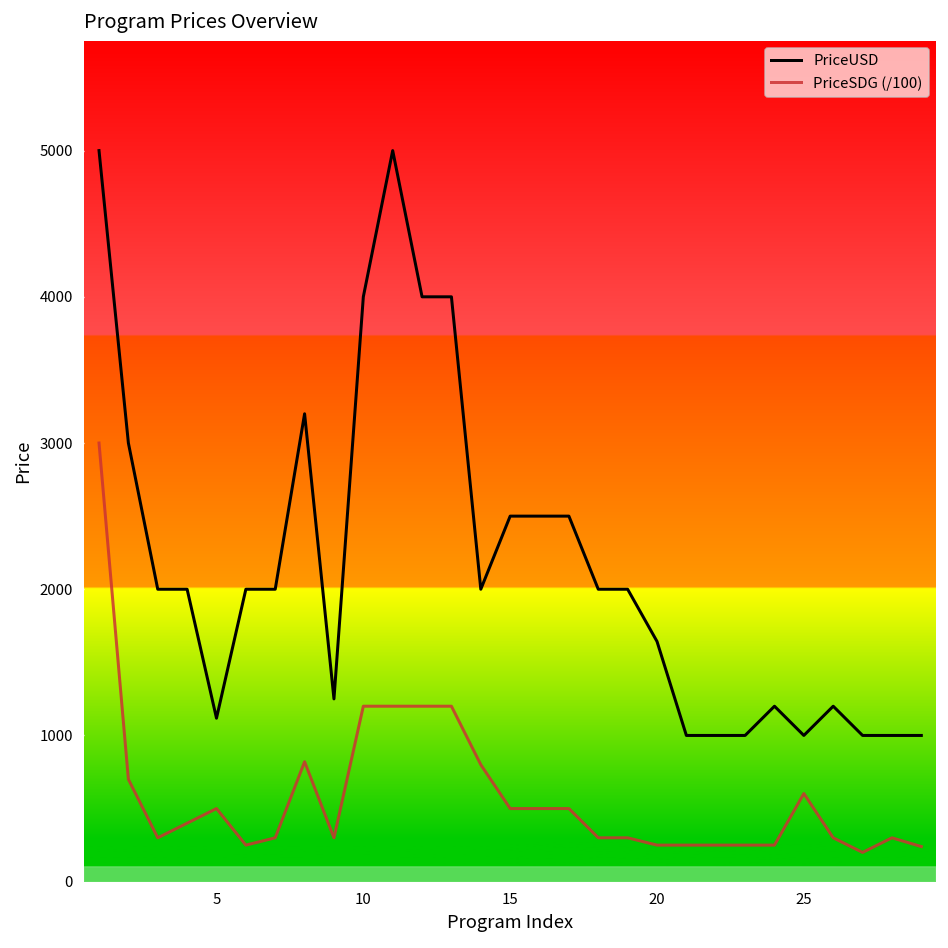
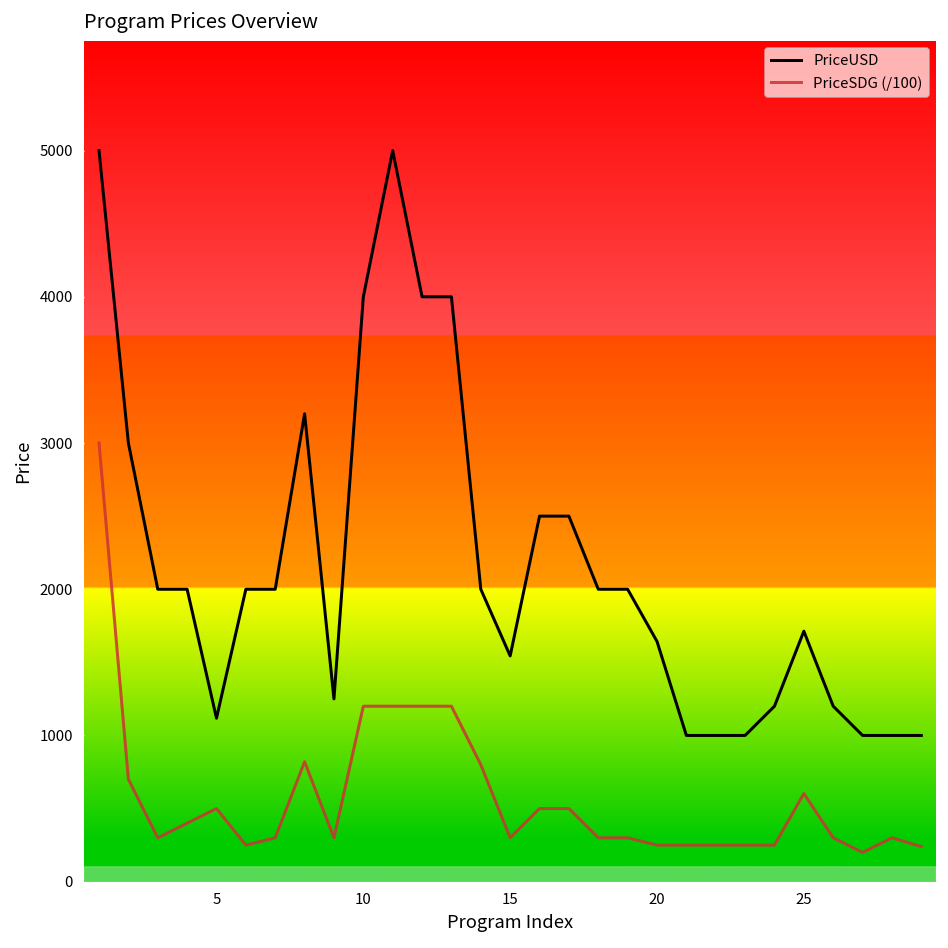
PriceUSD, 15: 2500 -> 1540
PriceSDG (/100), 15: 500 -> 300
PriceUSD, 25: 1000 -> 1710
